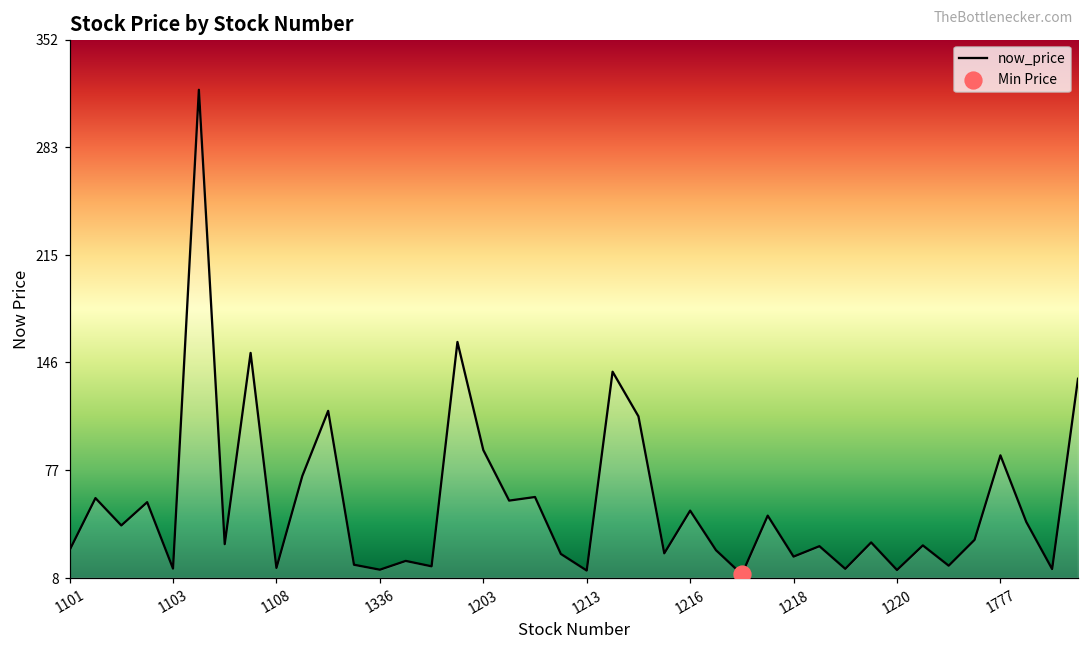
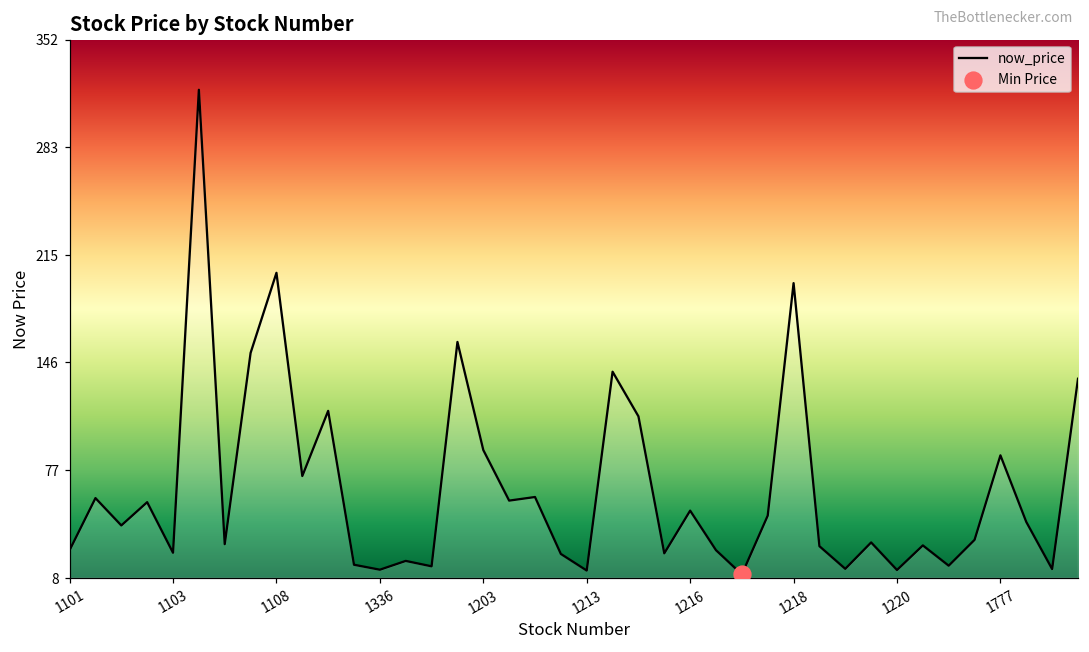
now_price, 1103: 14 -> 24
now_price, 1108: 15 -> 203
now_price, 1218: 22 -> 197
